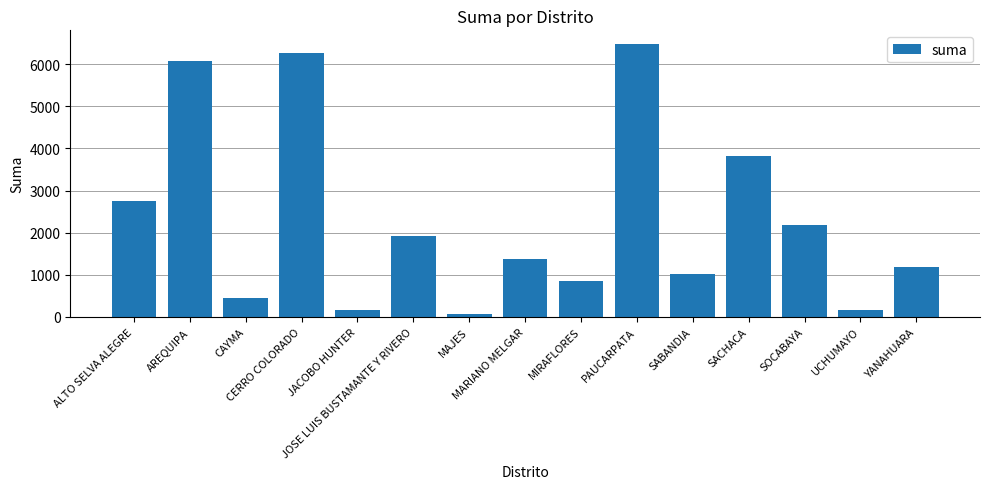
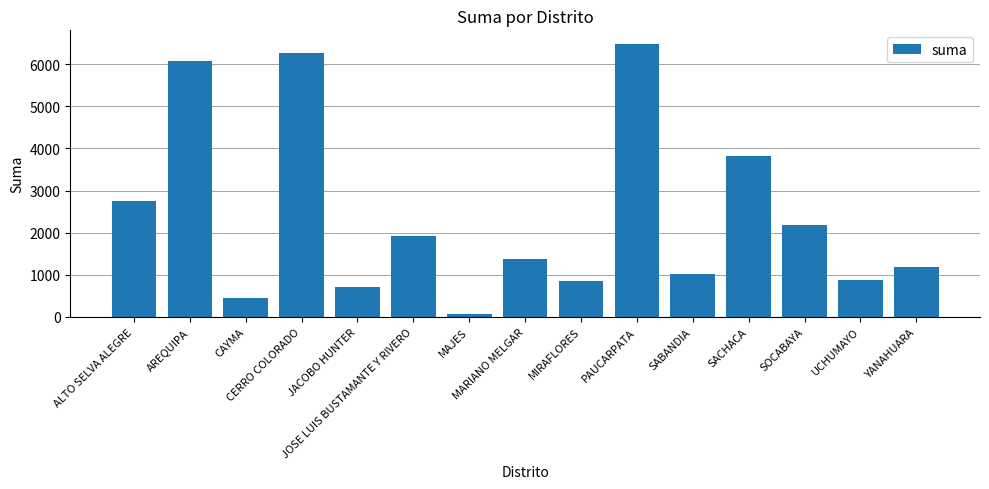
JACOBO HUNTER: 200 -> 700
UCHUMAYO: 200 -> 900
